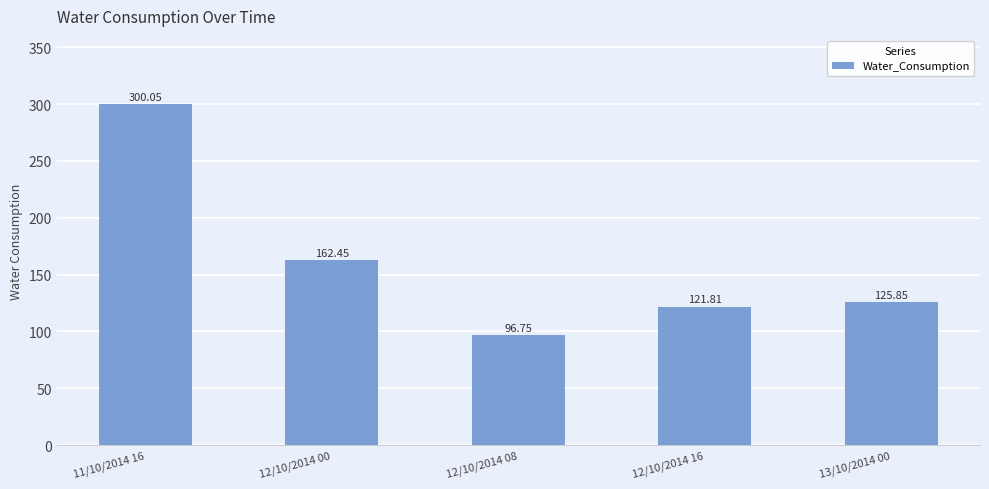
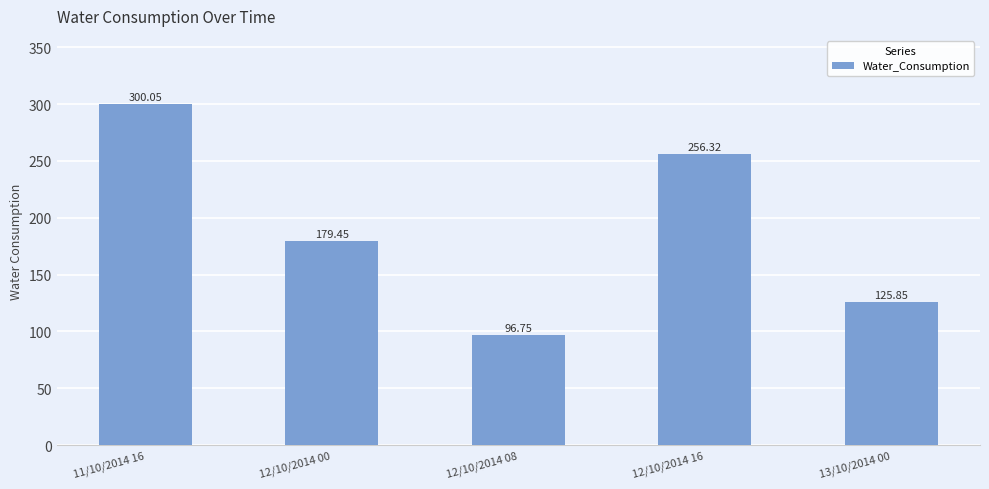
12/10/2014 00: 162.45 -> 179.45
12/10/2014 16: 121.81 -> 256.32
